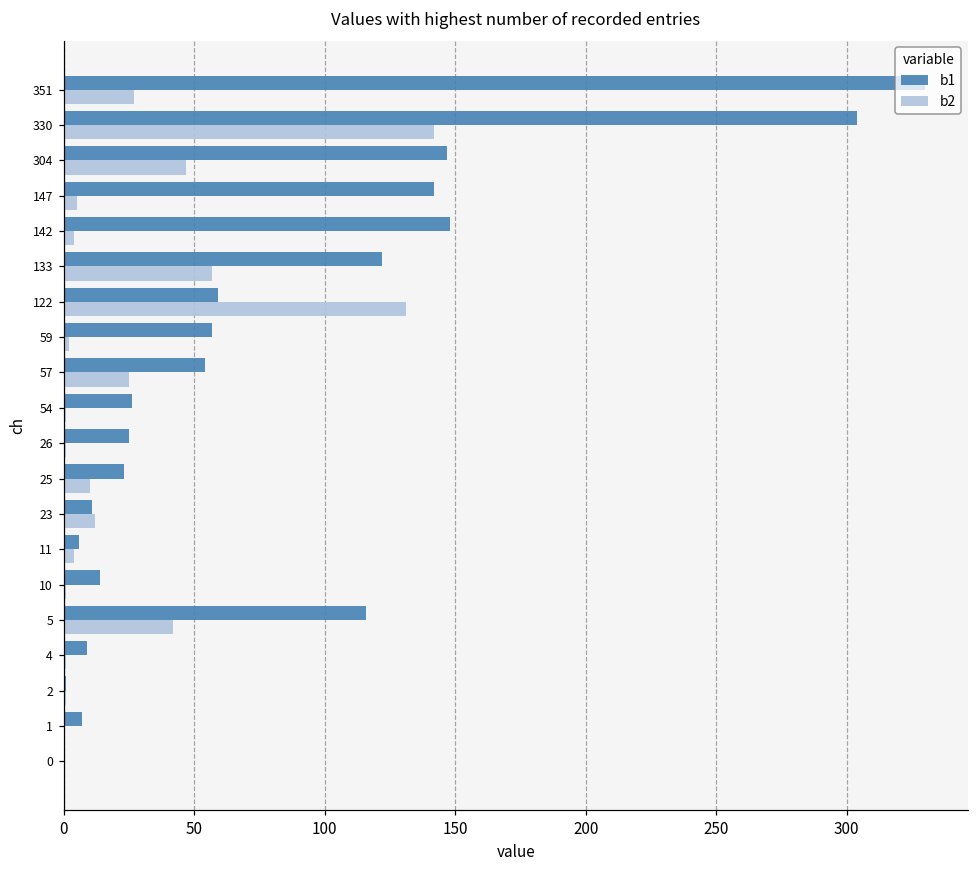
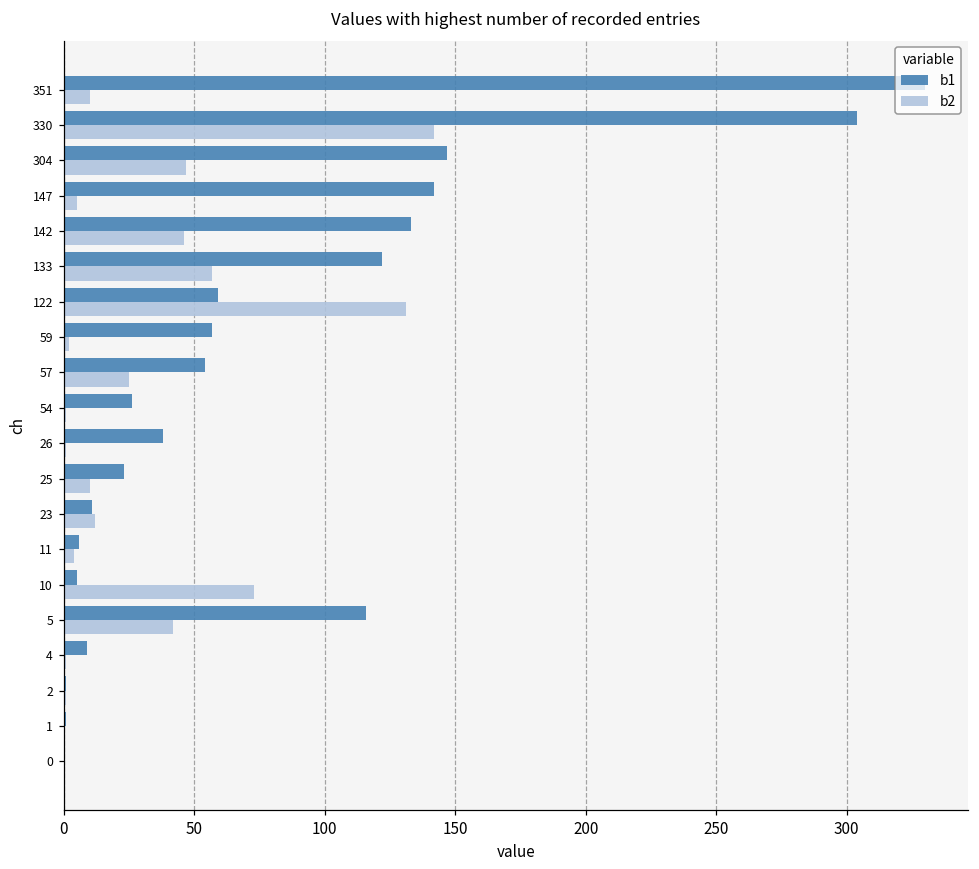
b2, 351: 27 -> 10
b1, 142: 148 -> 133
b2, 142: 4 -> 46
b1, 26: 25 -> 38
b1, 10: 14 -> 5
b2, 10: 1 -> 73
b1, 1: 7 -> 1
